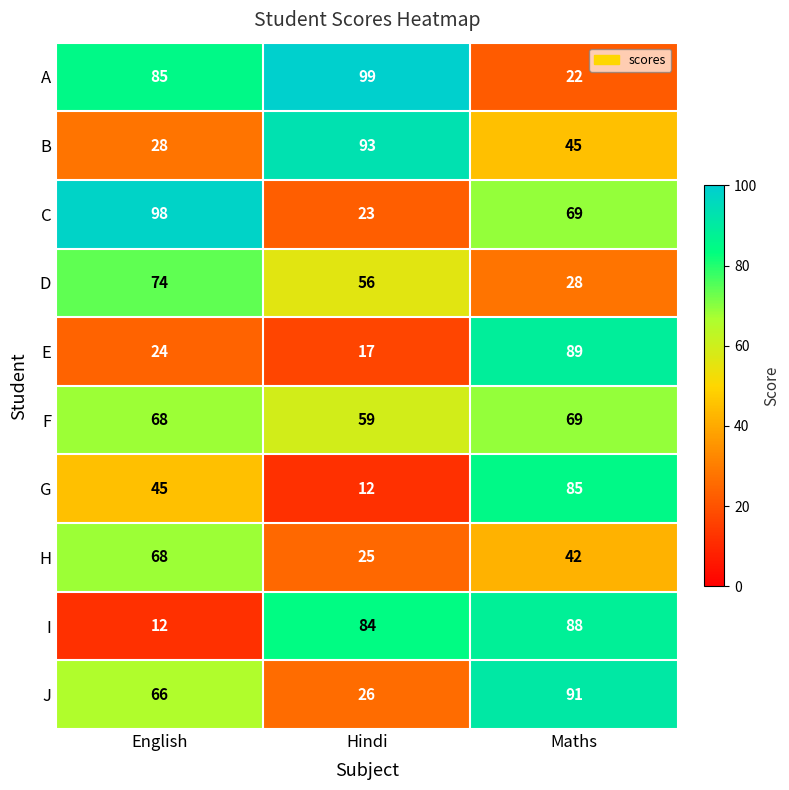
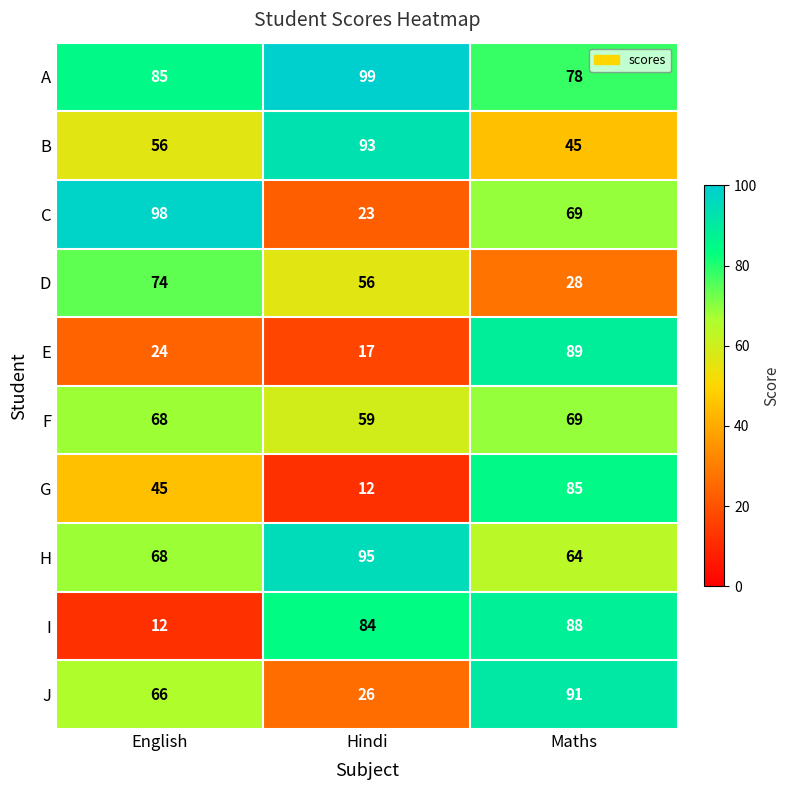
A, Maths: 22 -> 78
B, English: 28 -> 56
H, Hindi: 25 -> 95
H, Maths: 42 -> 64
